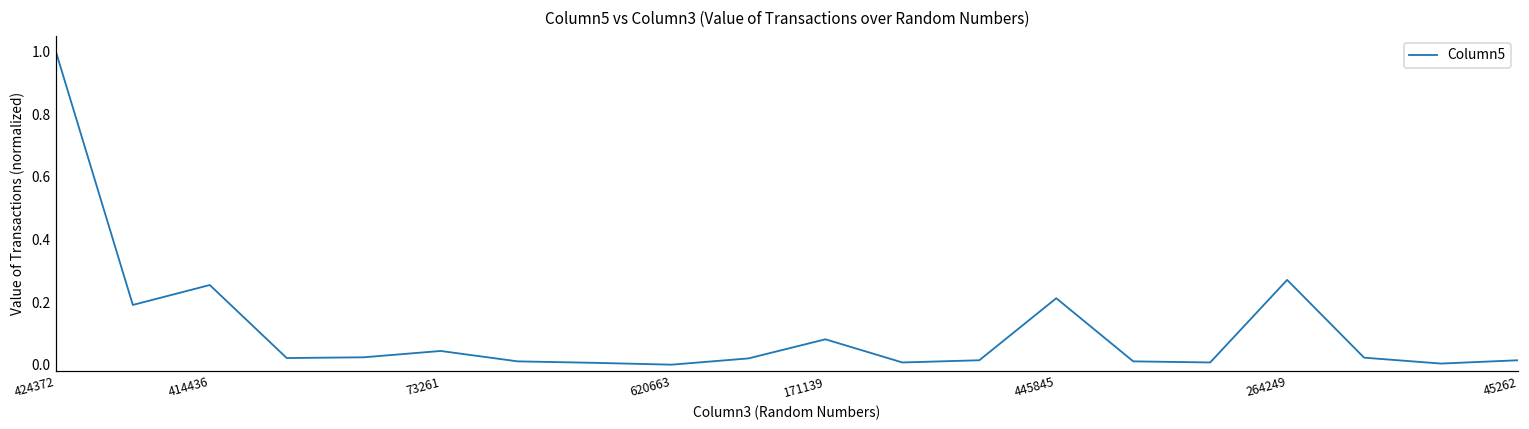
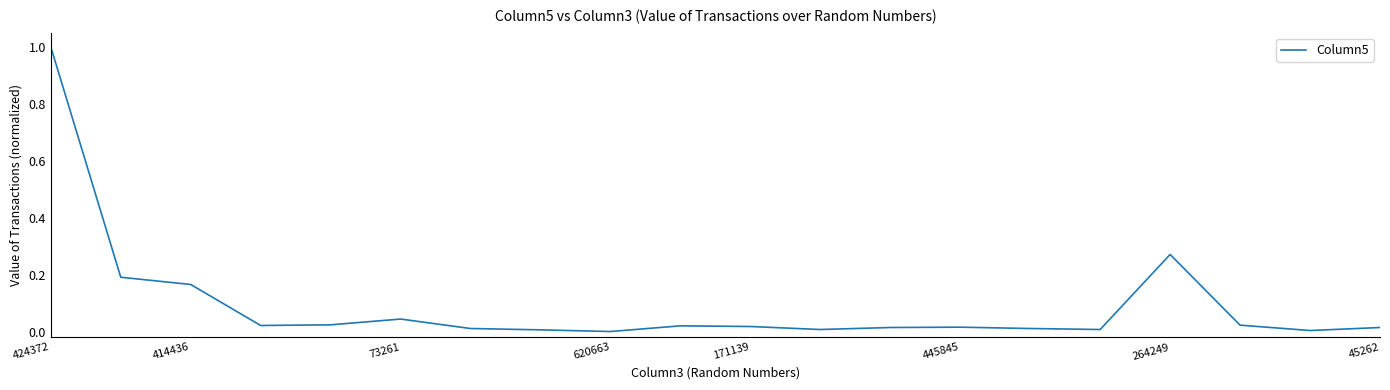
414436: 0.25 -> 0.17
171139: 0.08 -> 0.02
445845: 0.21 -> 0.02
